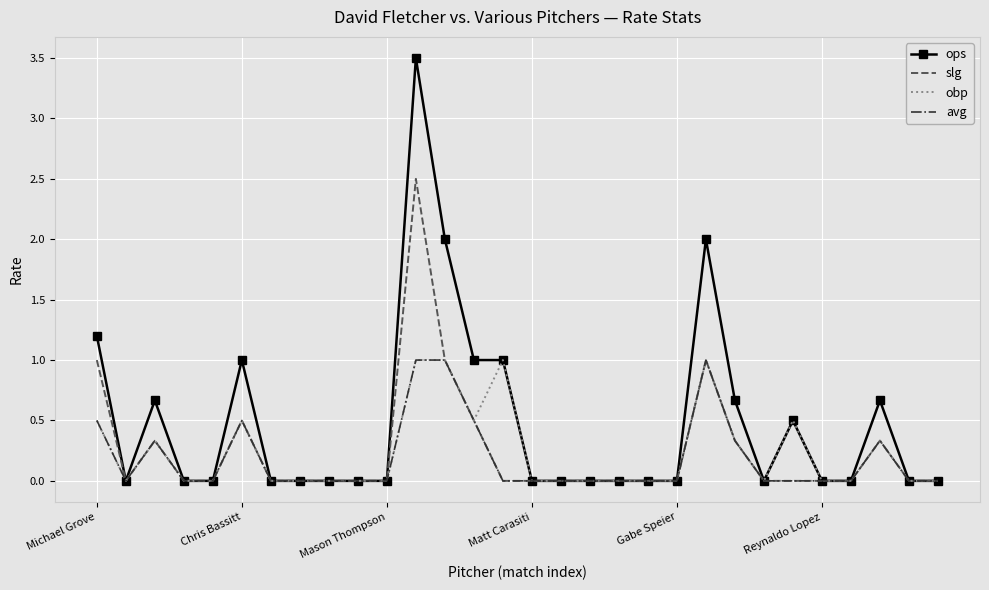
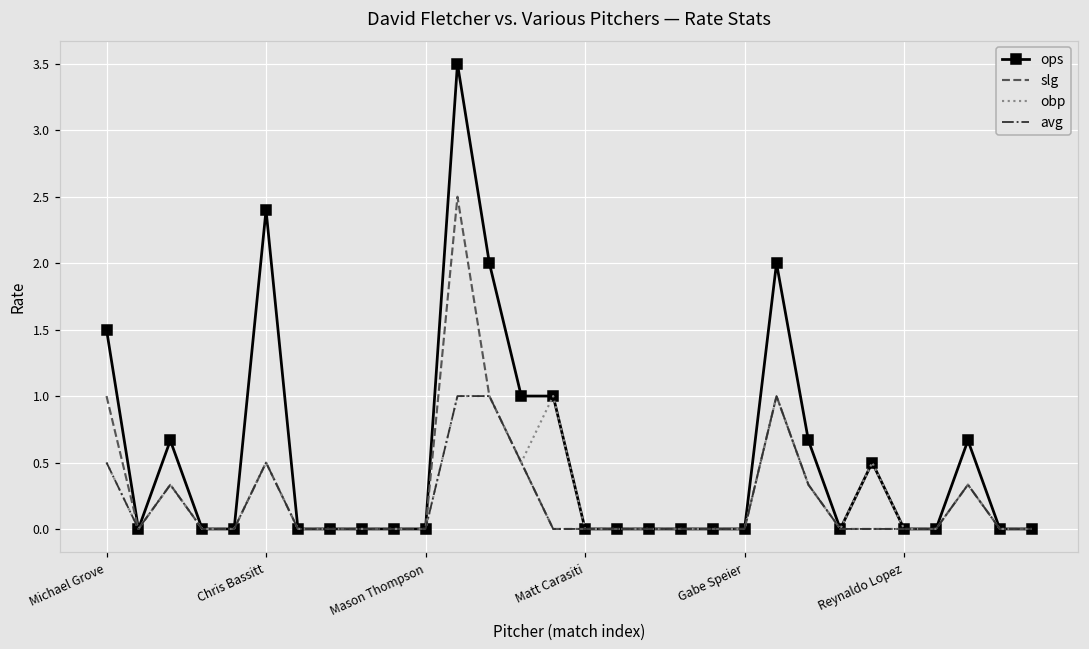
ops, Michael Grove: 1.2 -> 1.5
ops, Chris Bassitt: 1.0 -> 2.4
